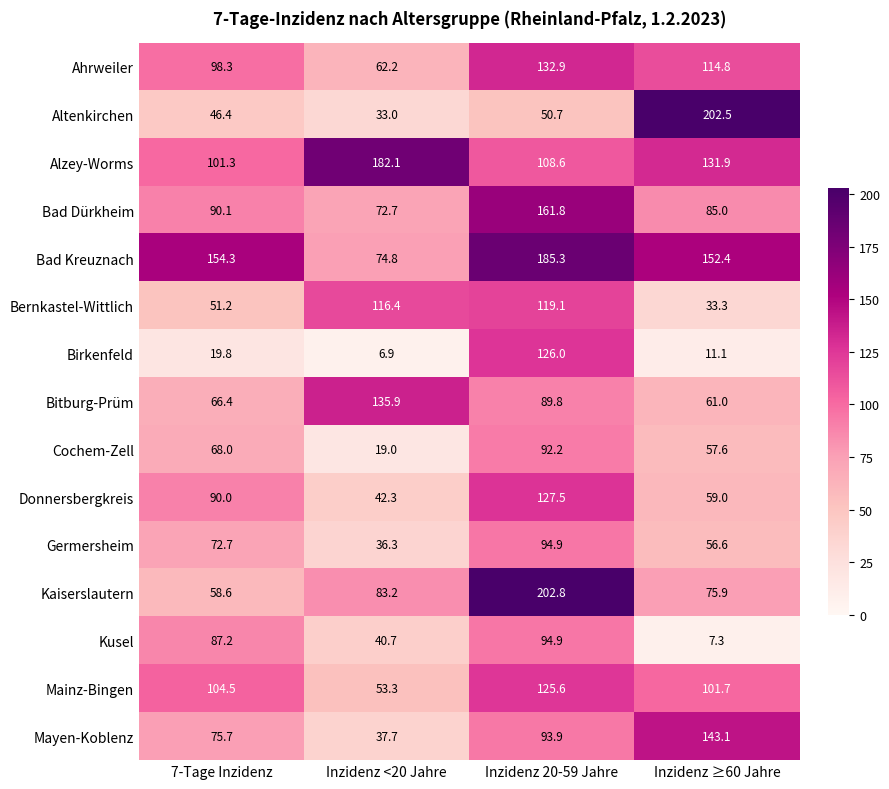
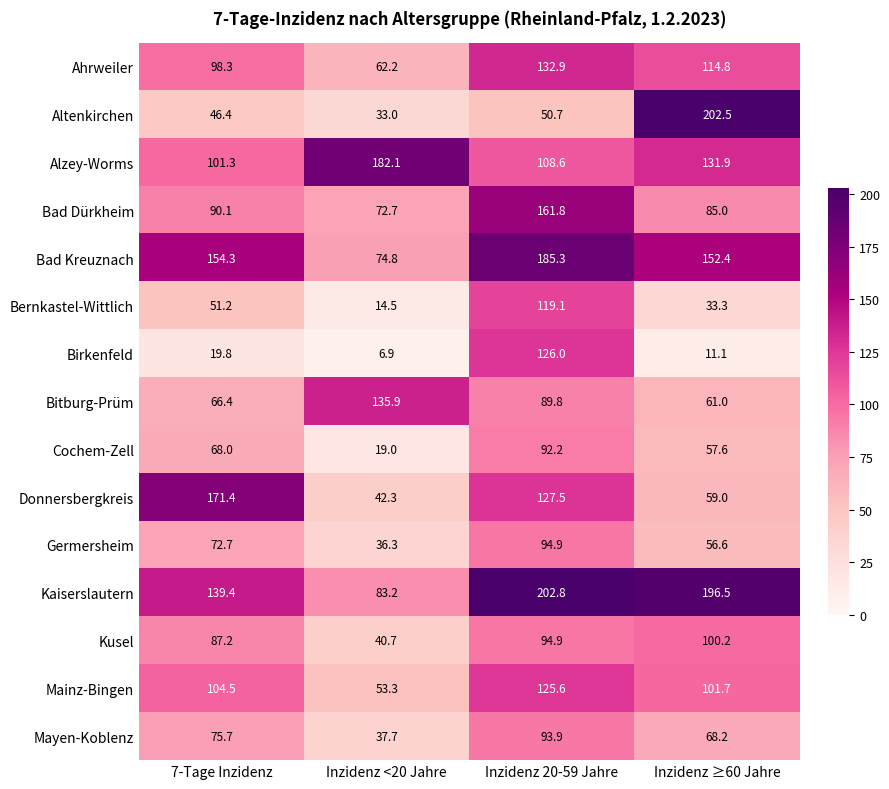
Bernkastel-Wittlich, Inzidenz <20 Jahre: 116.4 -> 14.5
Donnersbergkreis, 7-Tage Inzidenz: 90.0 -> 171.4
Kaiserslautern, 7-Tage Inzidenz: 58.6 -> 139.4
Kaiserslautern, Inzidenz ≥60 Jahre: 75.9 -> 196.5
Kusel, Inzidenz ≥60 Jahre: 7.3 -> 100.2
Mayen-Koblenz, Inzidenz ≥60 Jahre: 143.1 -> 68.2
